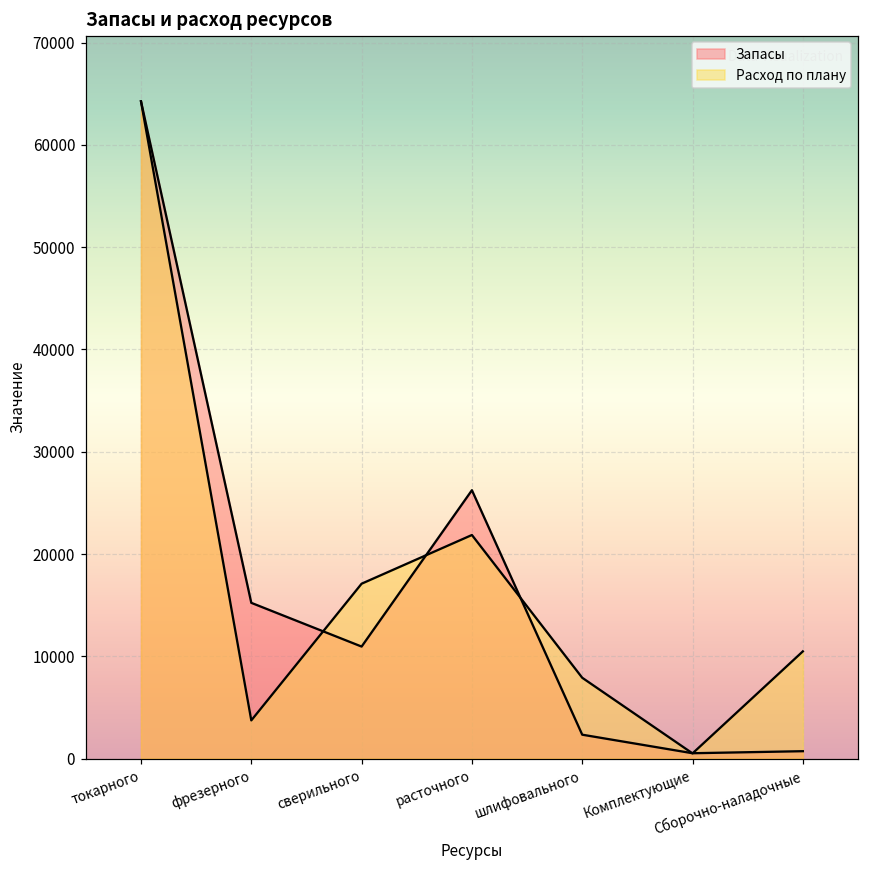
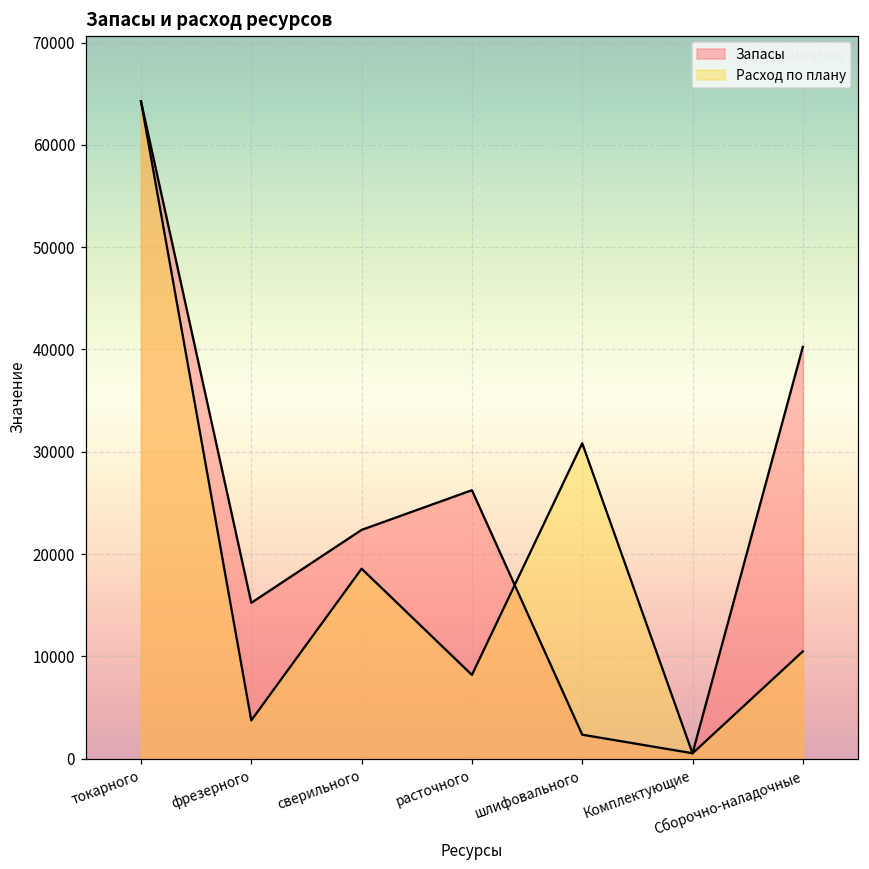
Запасы, сверильного: 11000 -> 22000
Расход по плану, сверильного: 17000 -> 19000
Расход по плану, расточного: 22000 -> 8000
Расход по плану, шлифовального: 8000 -> 31000
Запасы, Сборочно-наладочные: 1000 -> 40000
